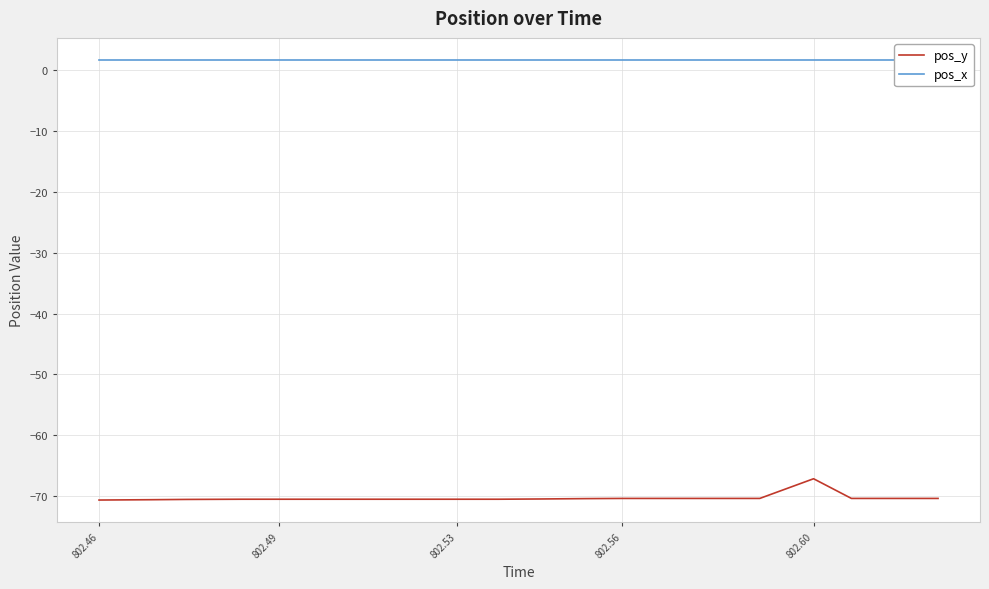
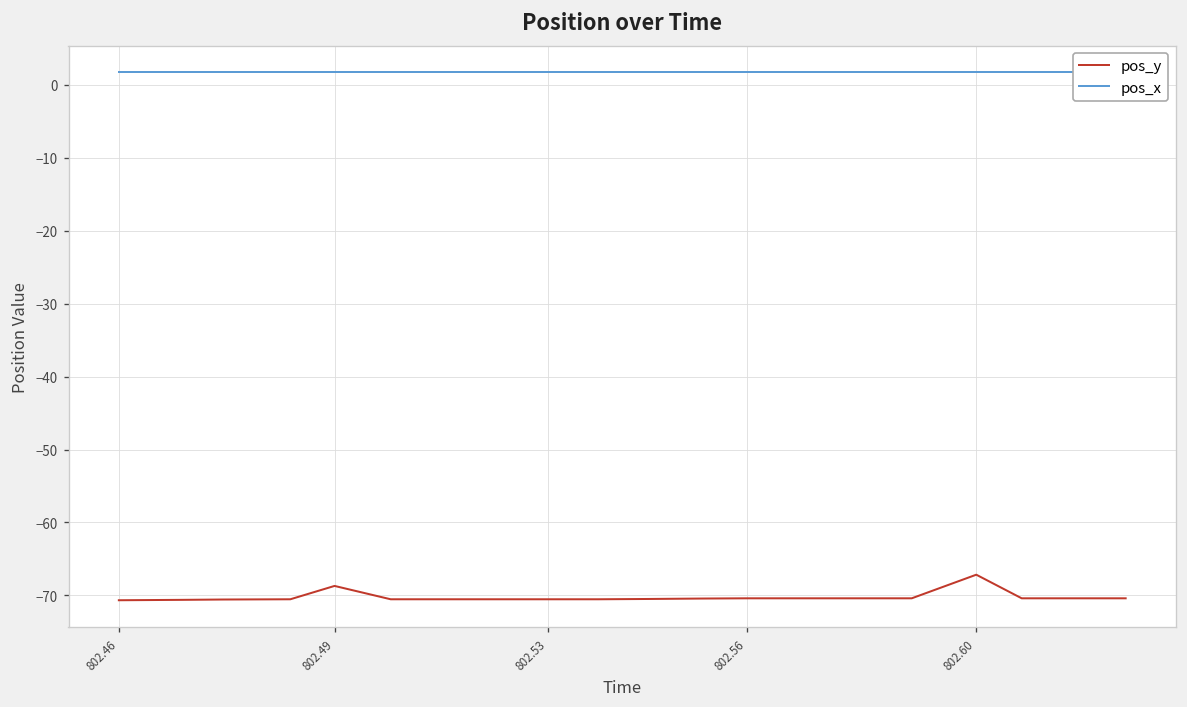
pos_y, 802.49: -71 -> -69
